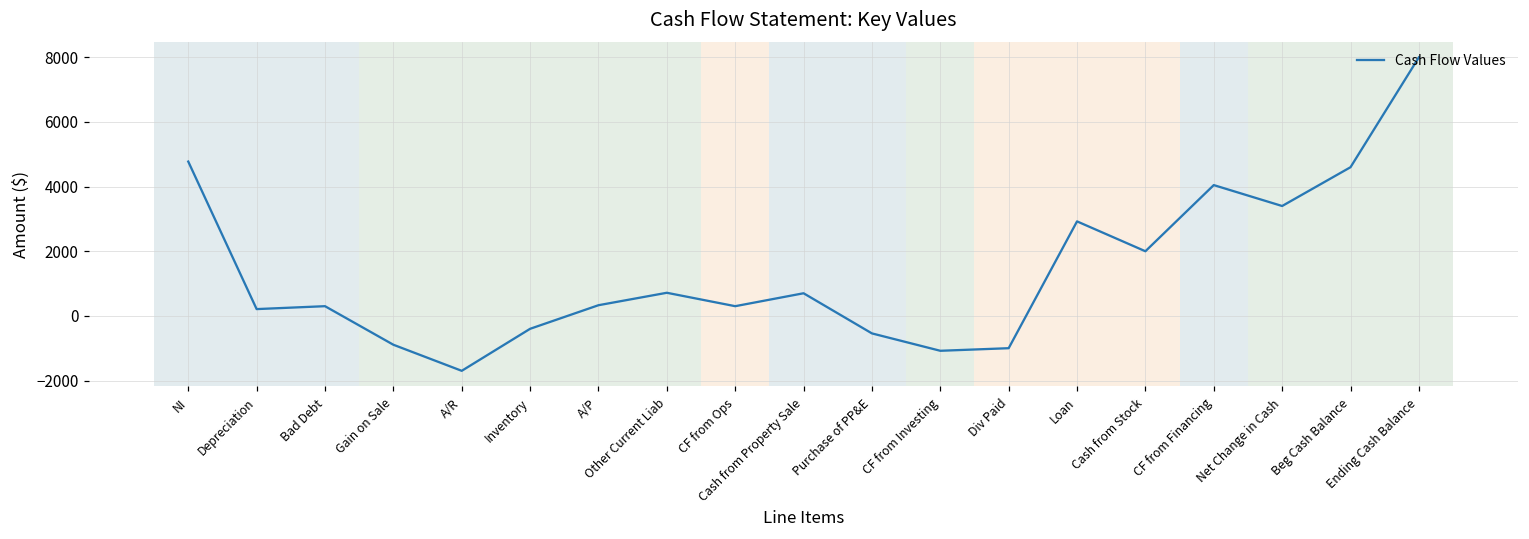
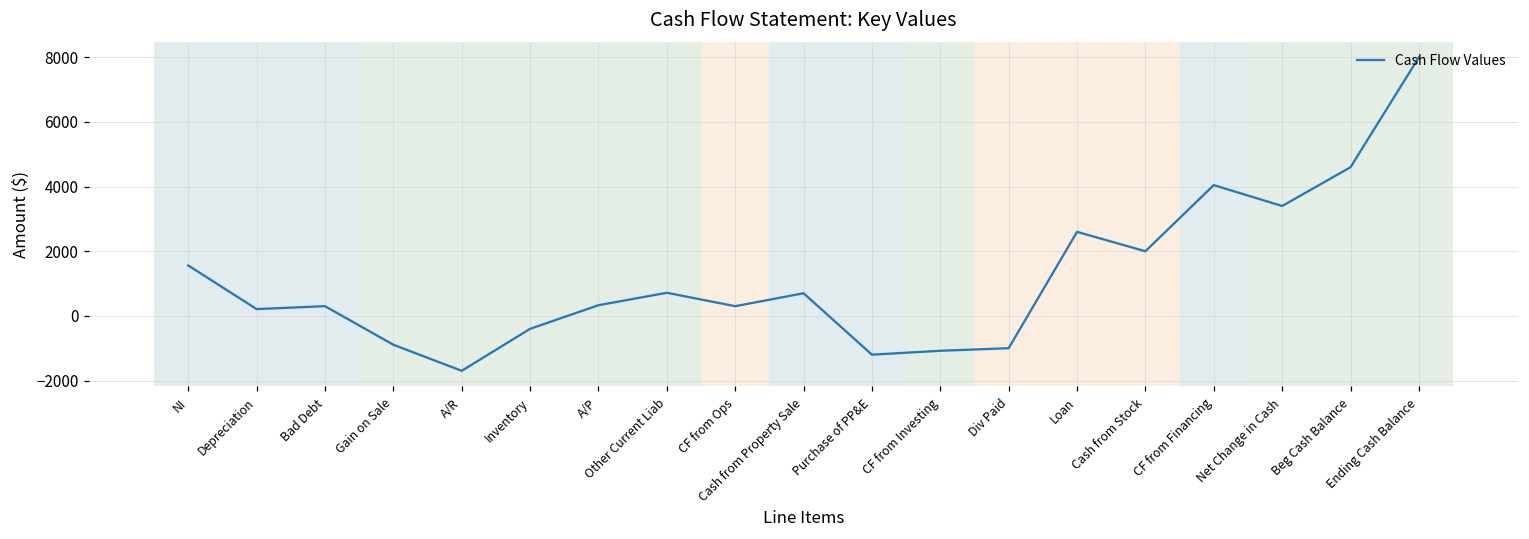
NI: 4800 -> 1600
Purchase of PP&E: -500 -> -1200
Loan: 2900 -> 2600
